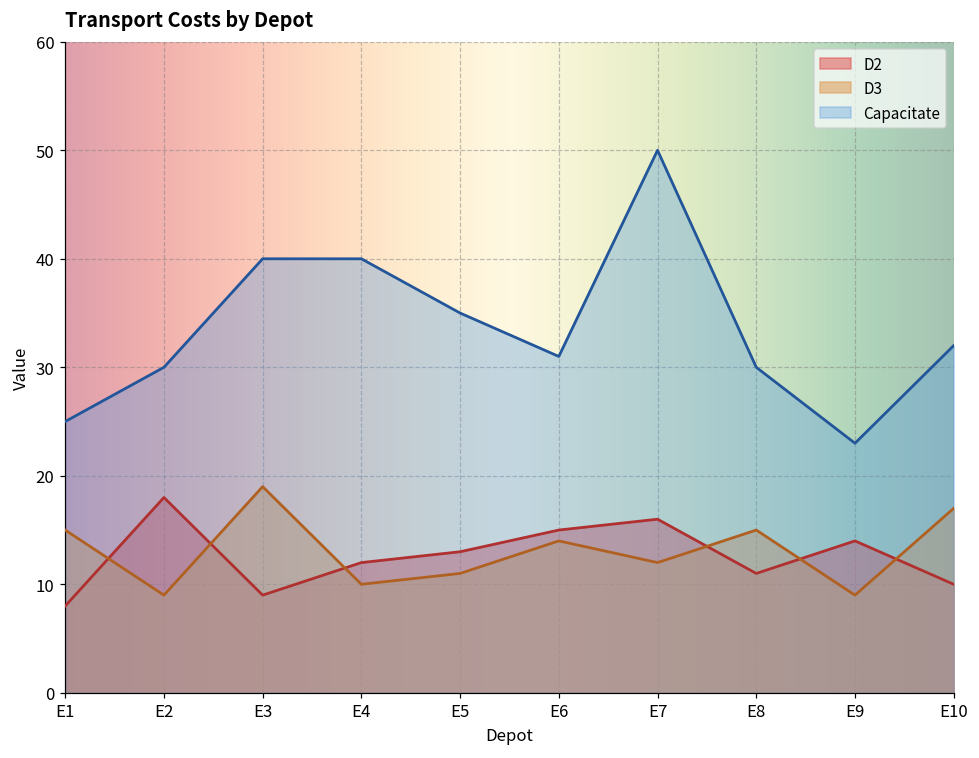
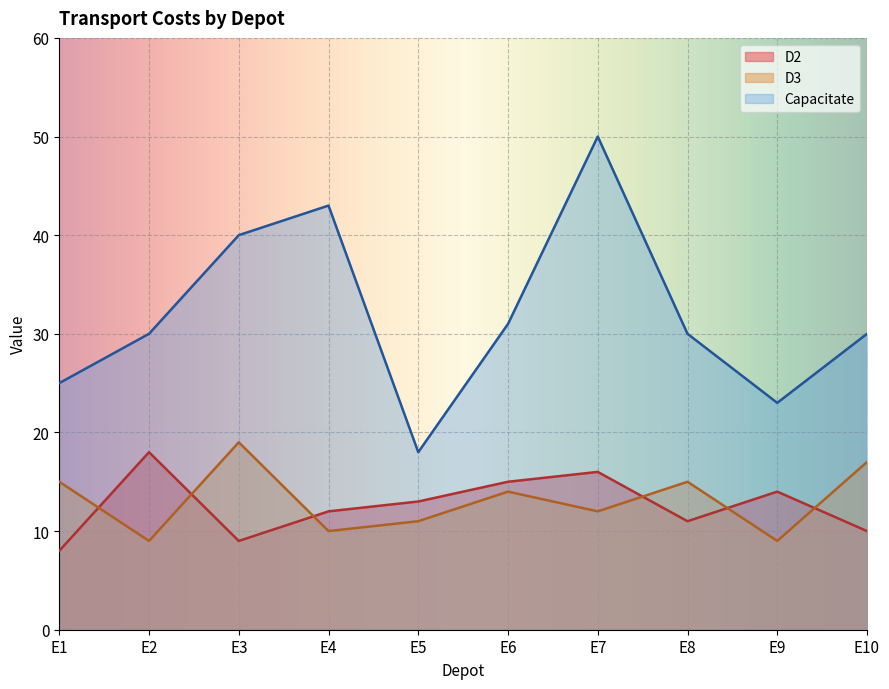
Capacitate, E4: 40 -> 43
Capacitate, E5: 35 -> 18
Capacitate, E10: 32 -> 30
